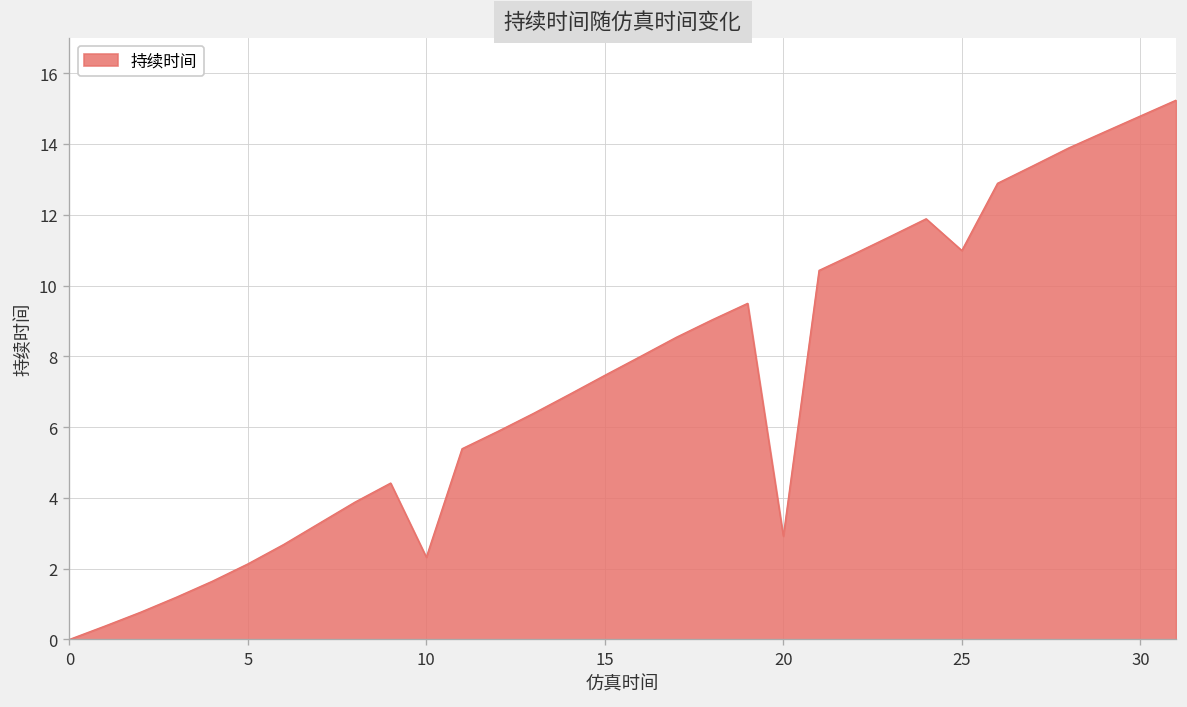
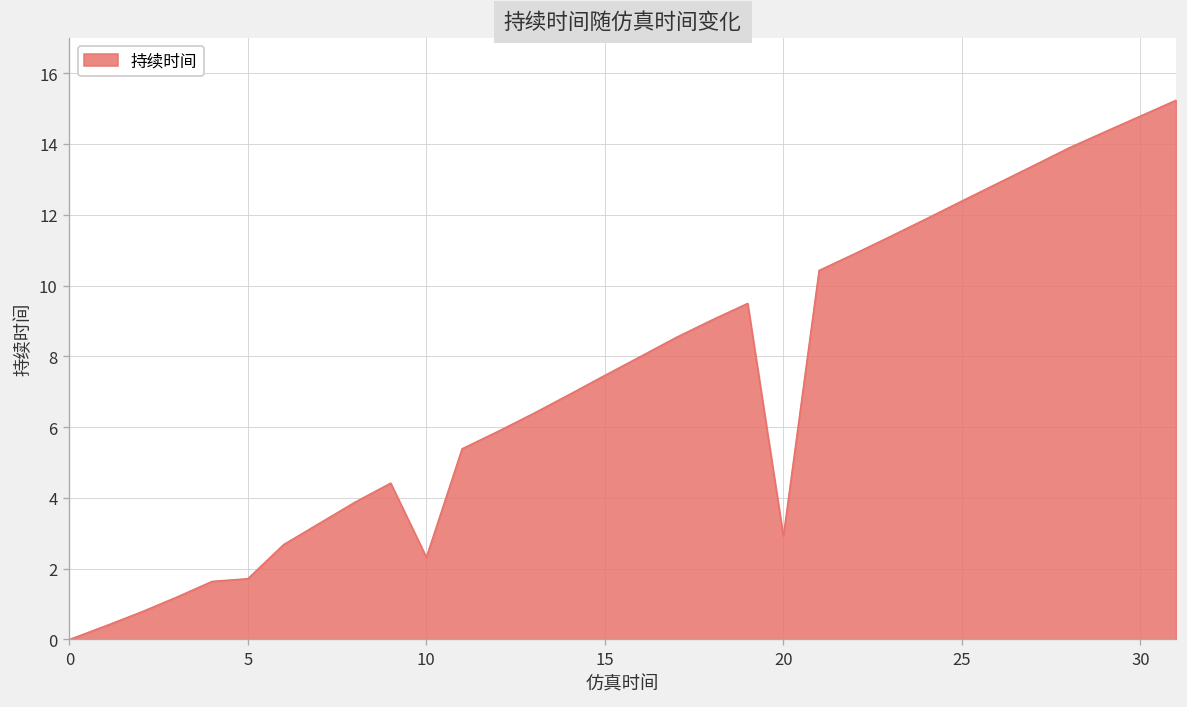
5: 2.1 -> 1.7
25: 11.0 -> 12.4
